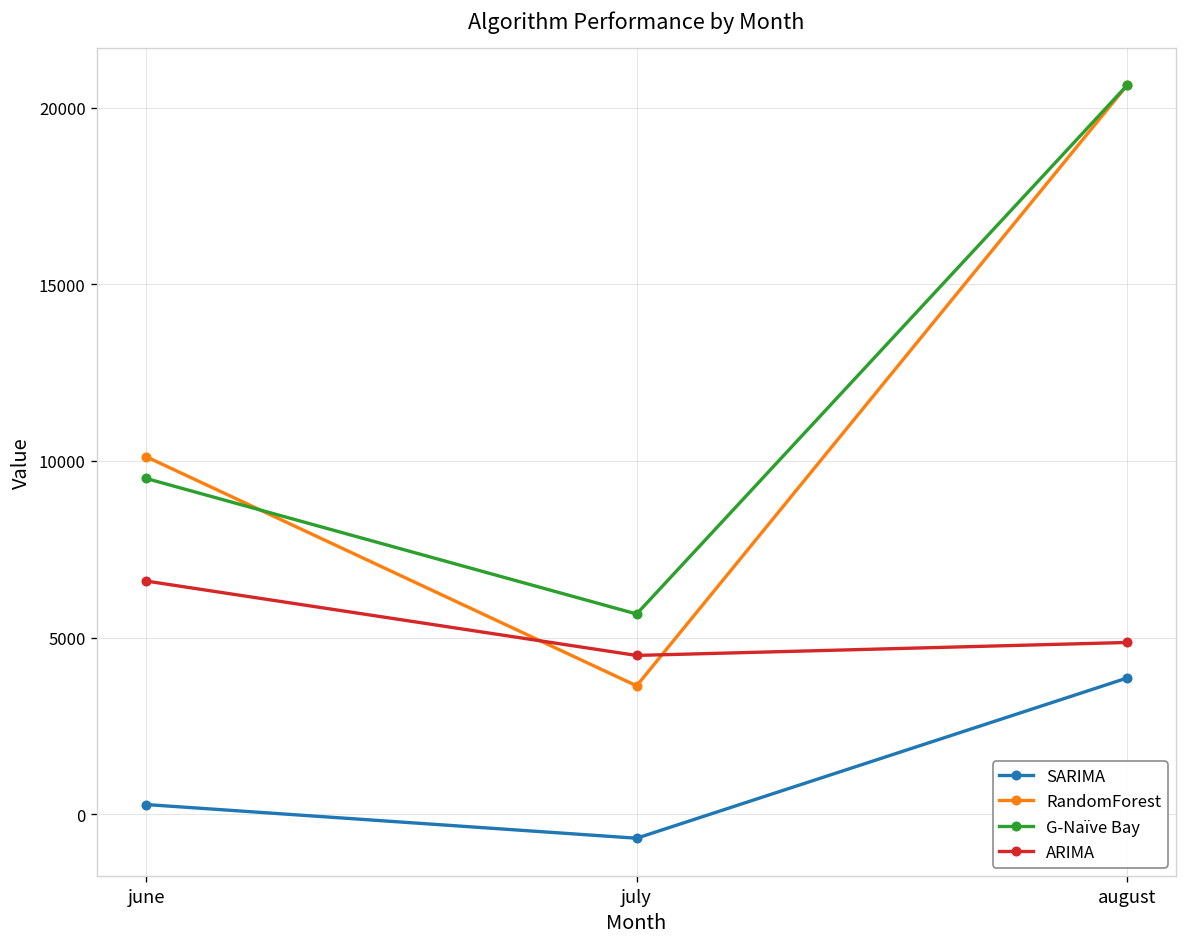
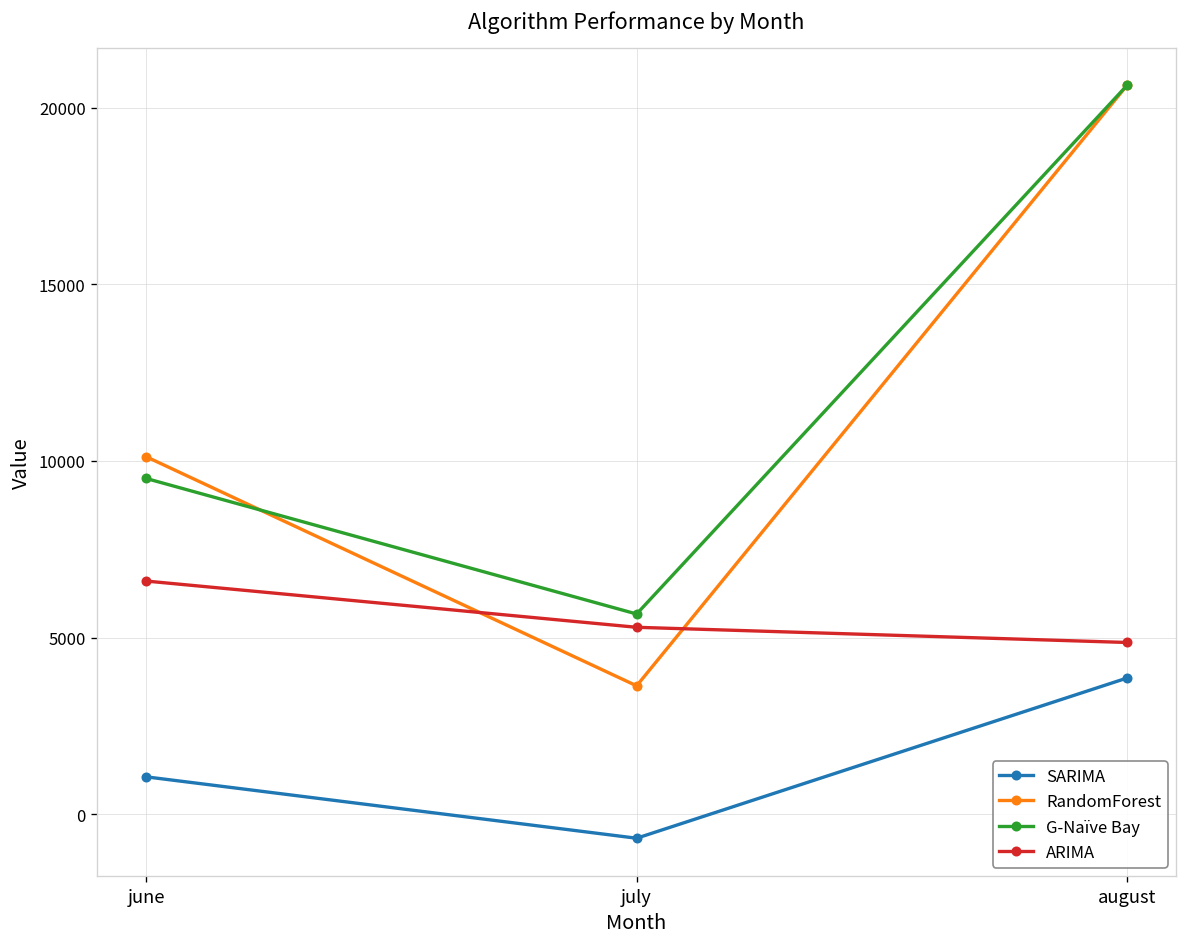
SARIMA, june: 300 -> 1100
ARIMA, july: 4500 -> 5300
